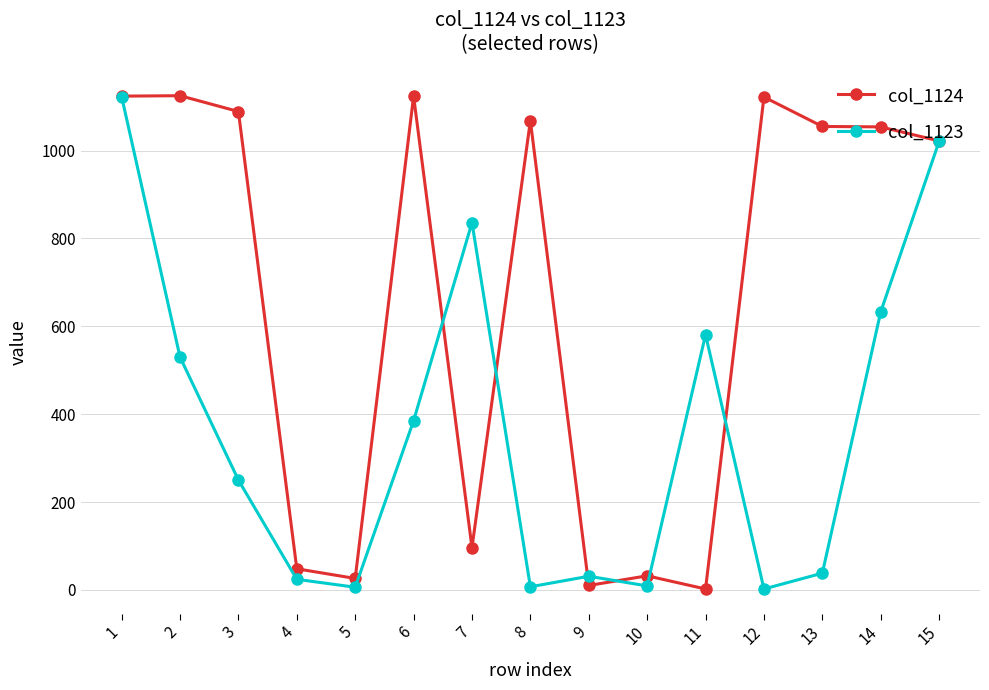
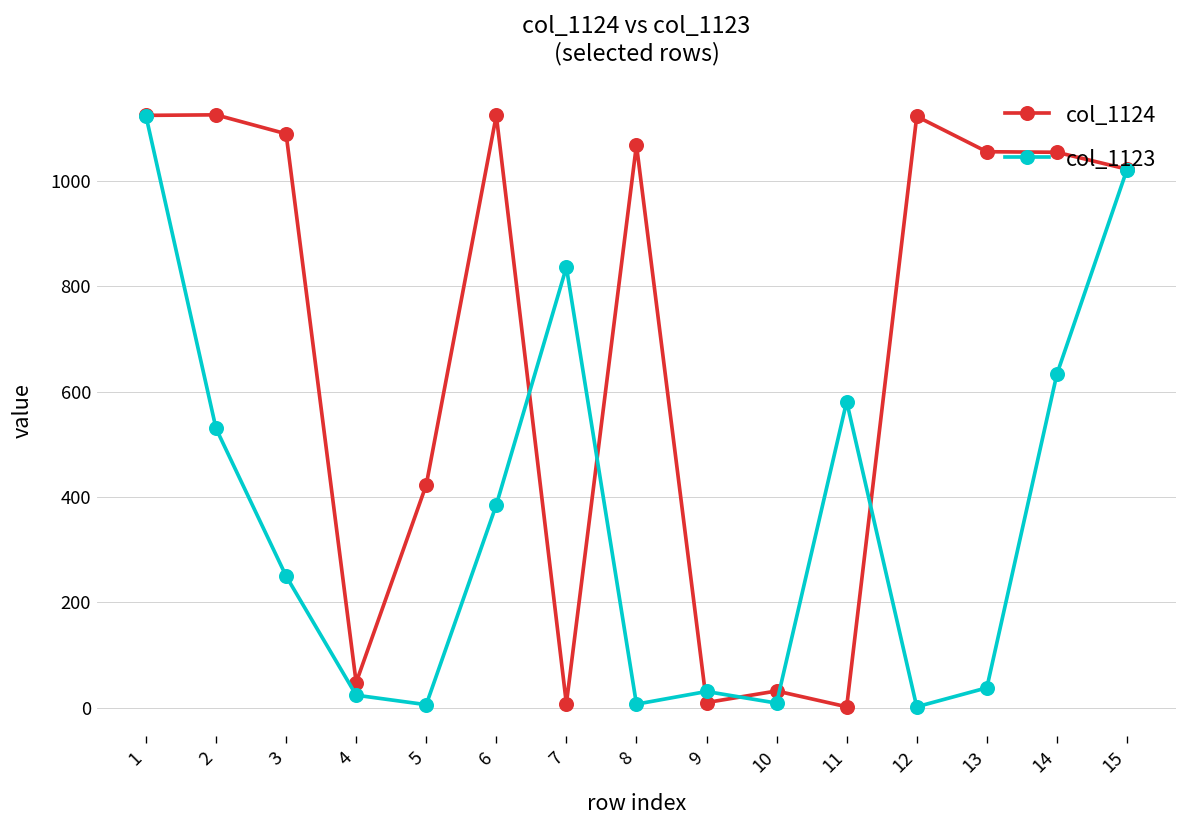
col_1124, 5: 30 -> 420
col_1124, 7: 100 -> 10
